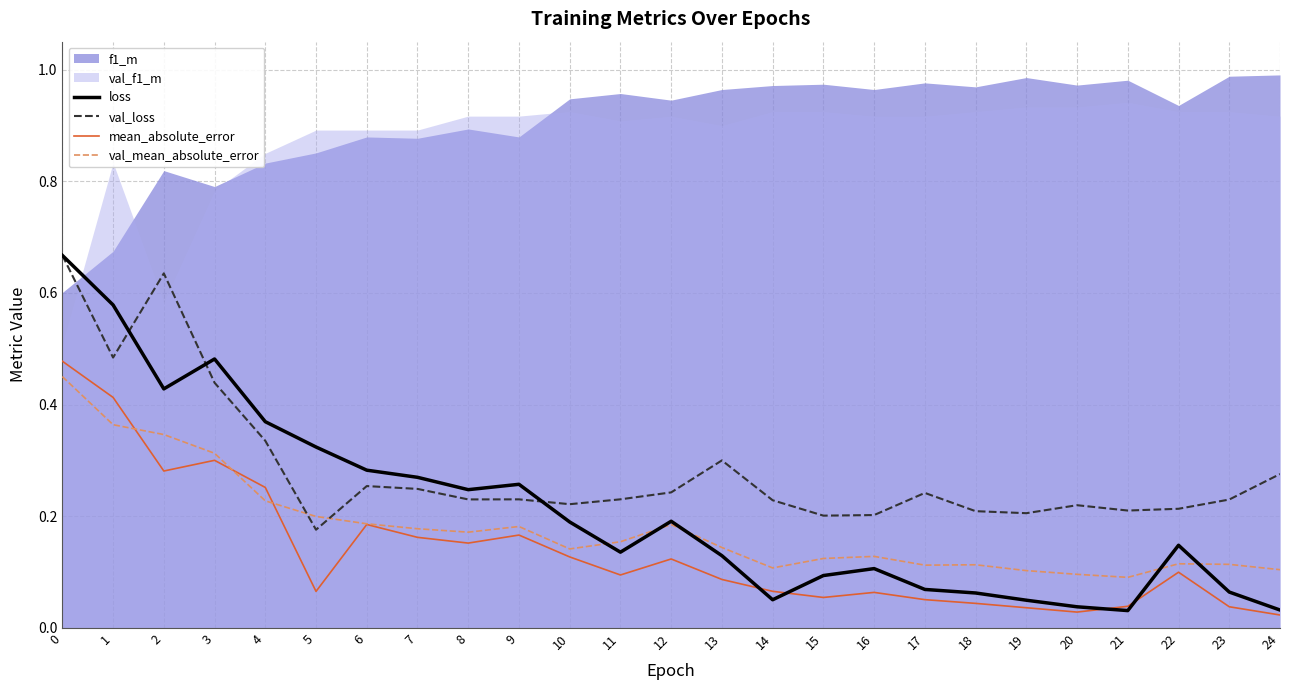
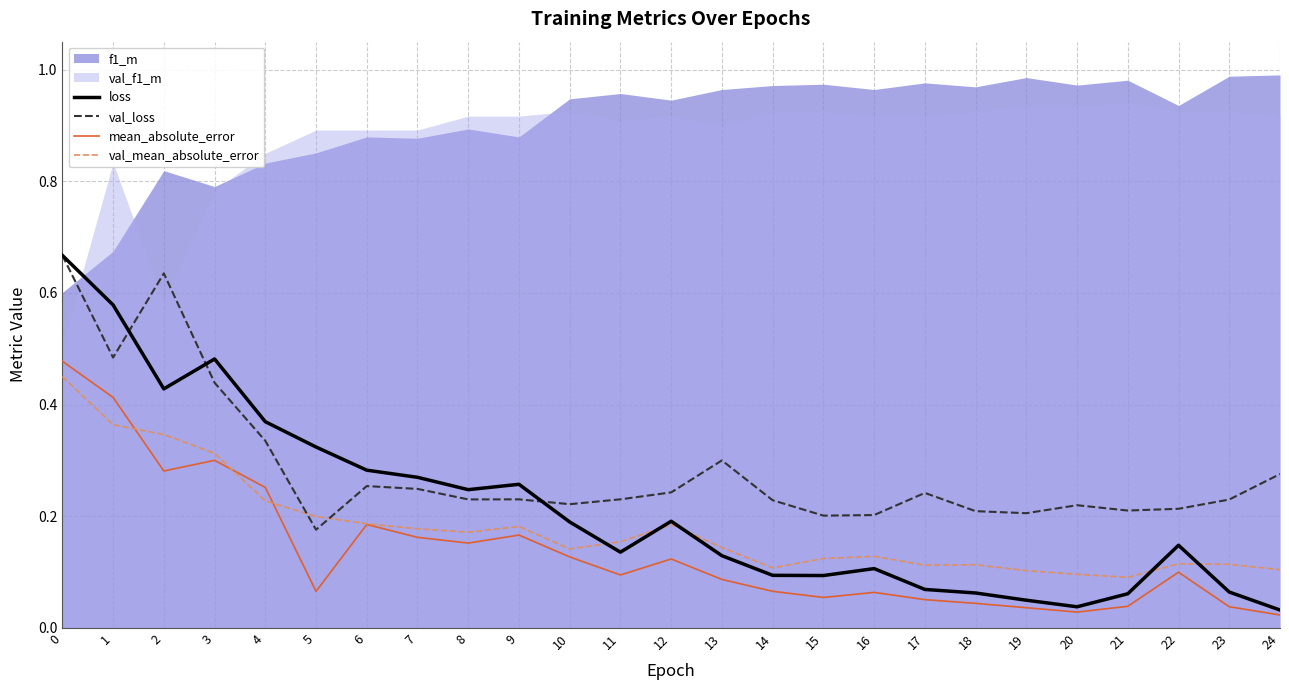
loss, 14: 0.05 -> 0.09
loss, 21: 0.03 -> 0.06
